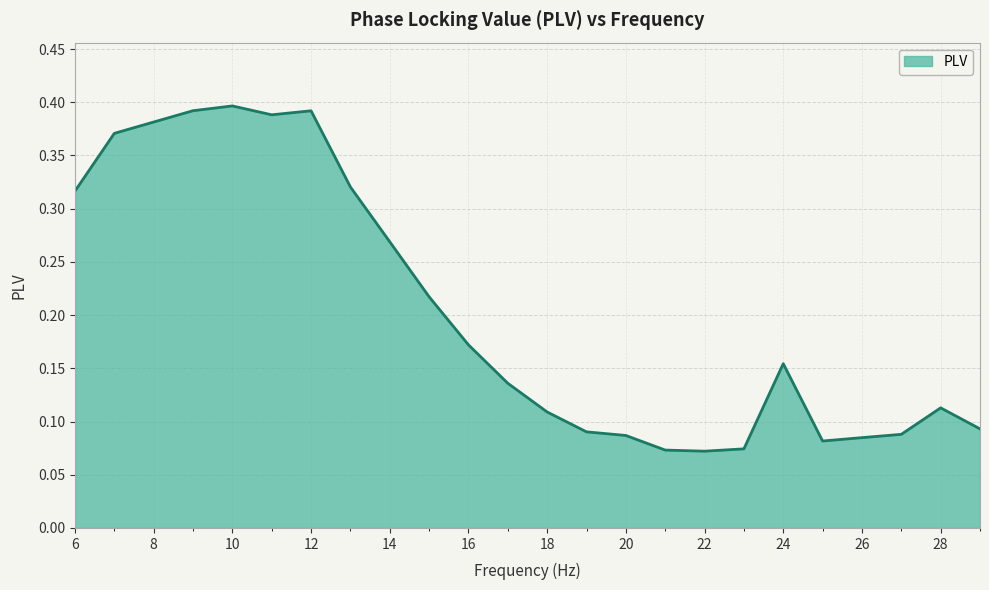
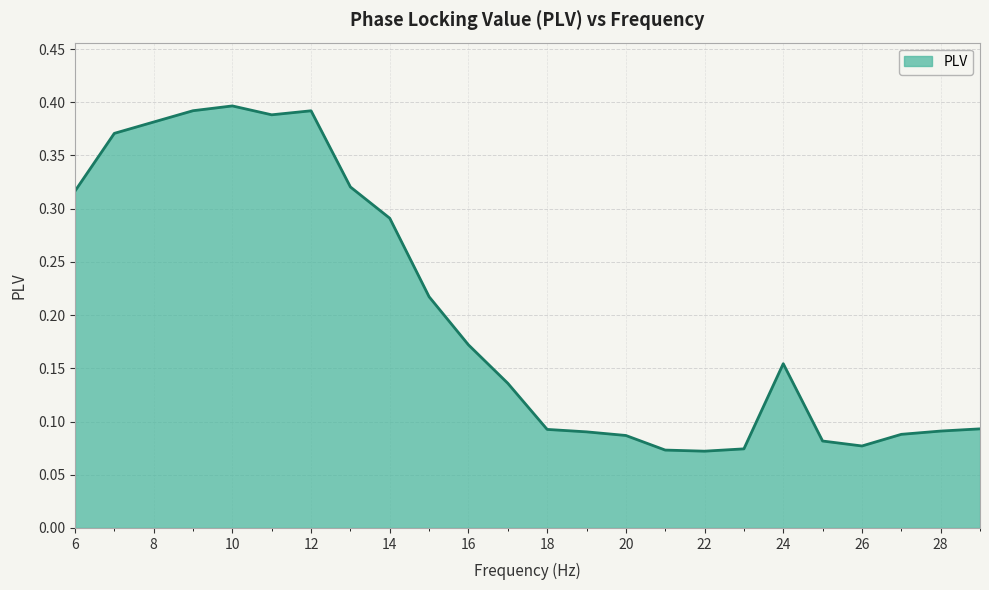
14: 0.269 -> 0.291
18: 0.109 -> 0.093
26: 0.085 -> 0.077
28: 0.113 -> 0.091
